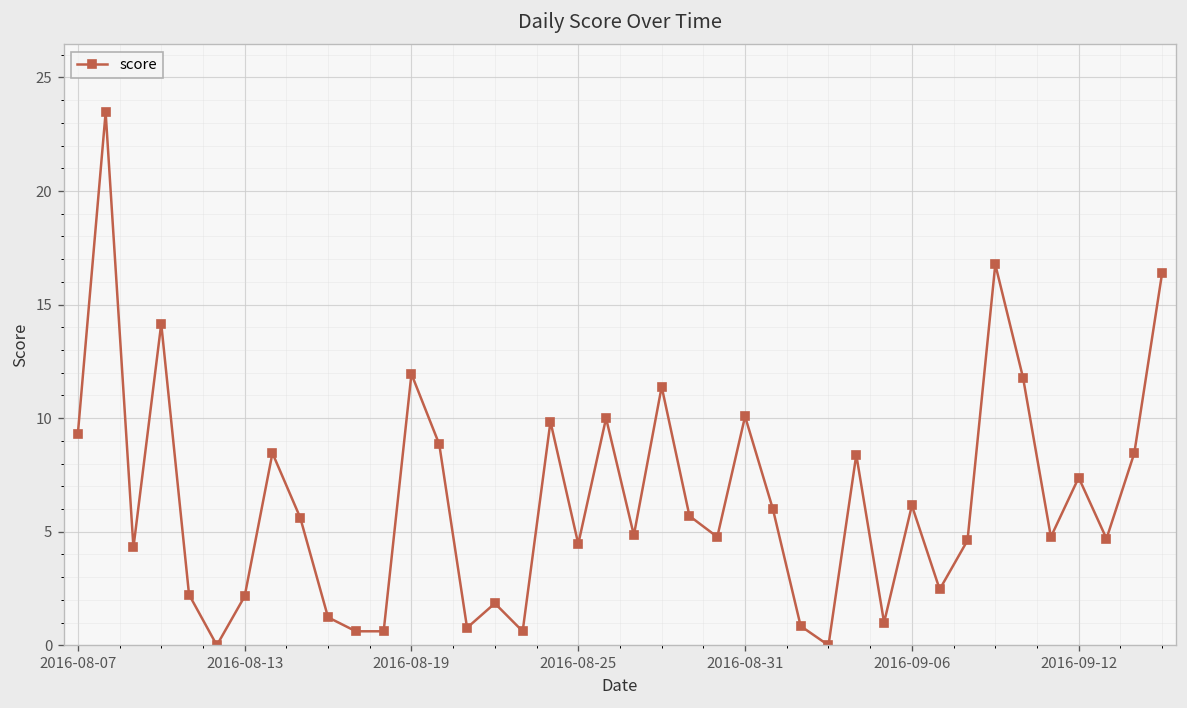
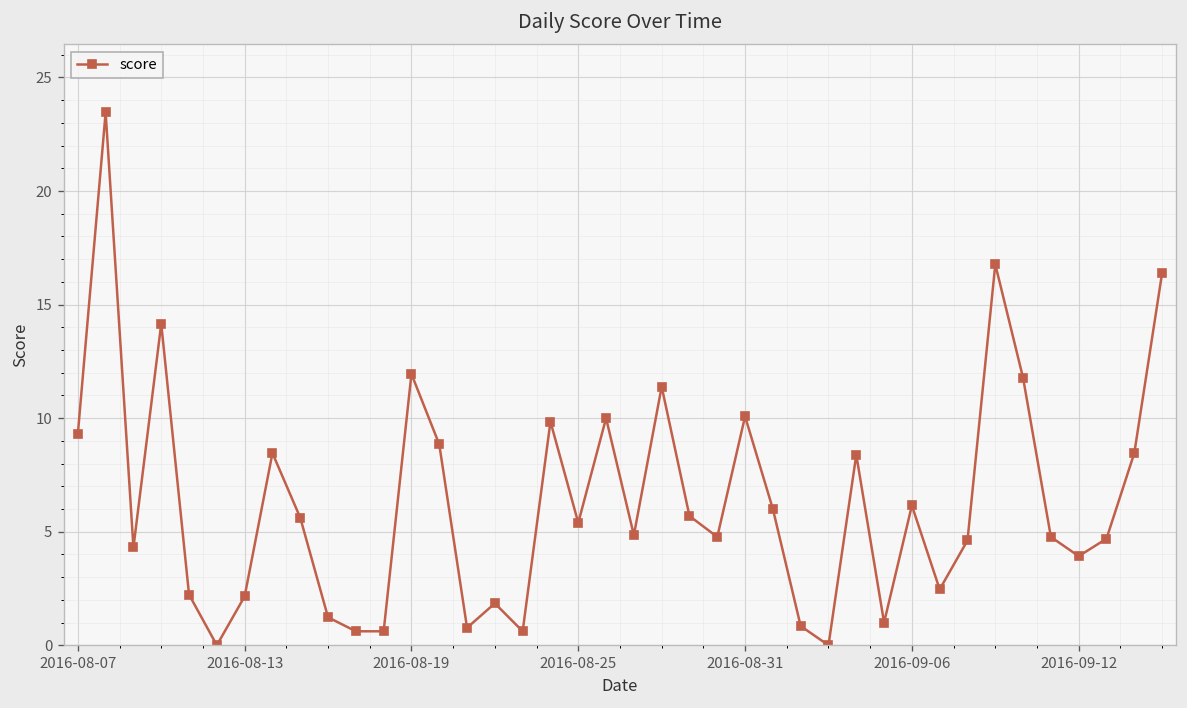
2016-08-25: 4.5 -> 5.4
2016-09-12: 7.4 -> 3.9
